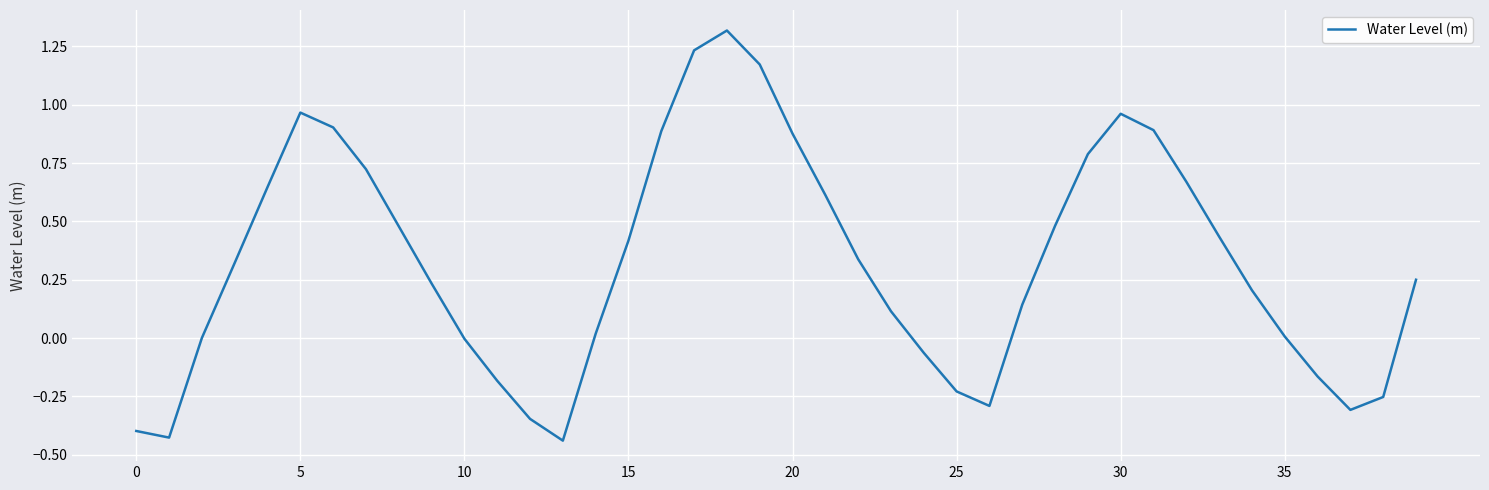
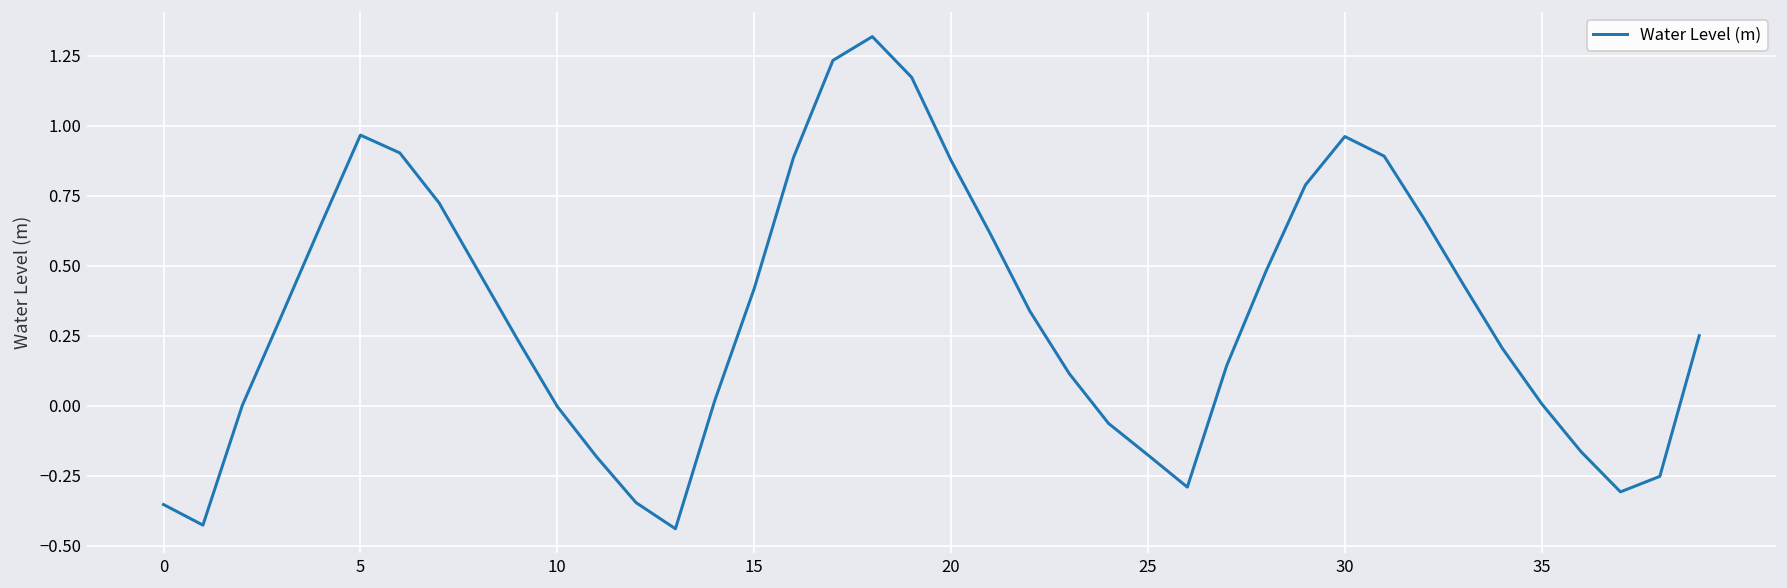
0: -0.40 -> -0.35
25: -0.23 -> -0.18
